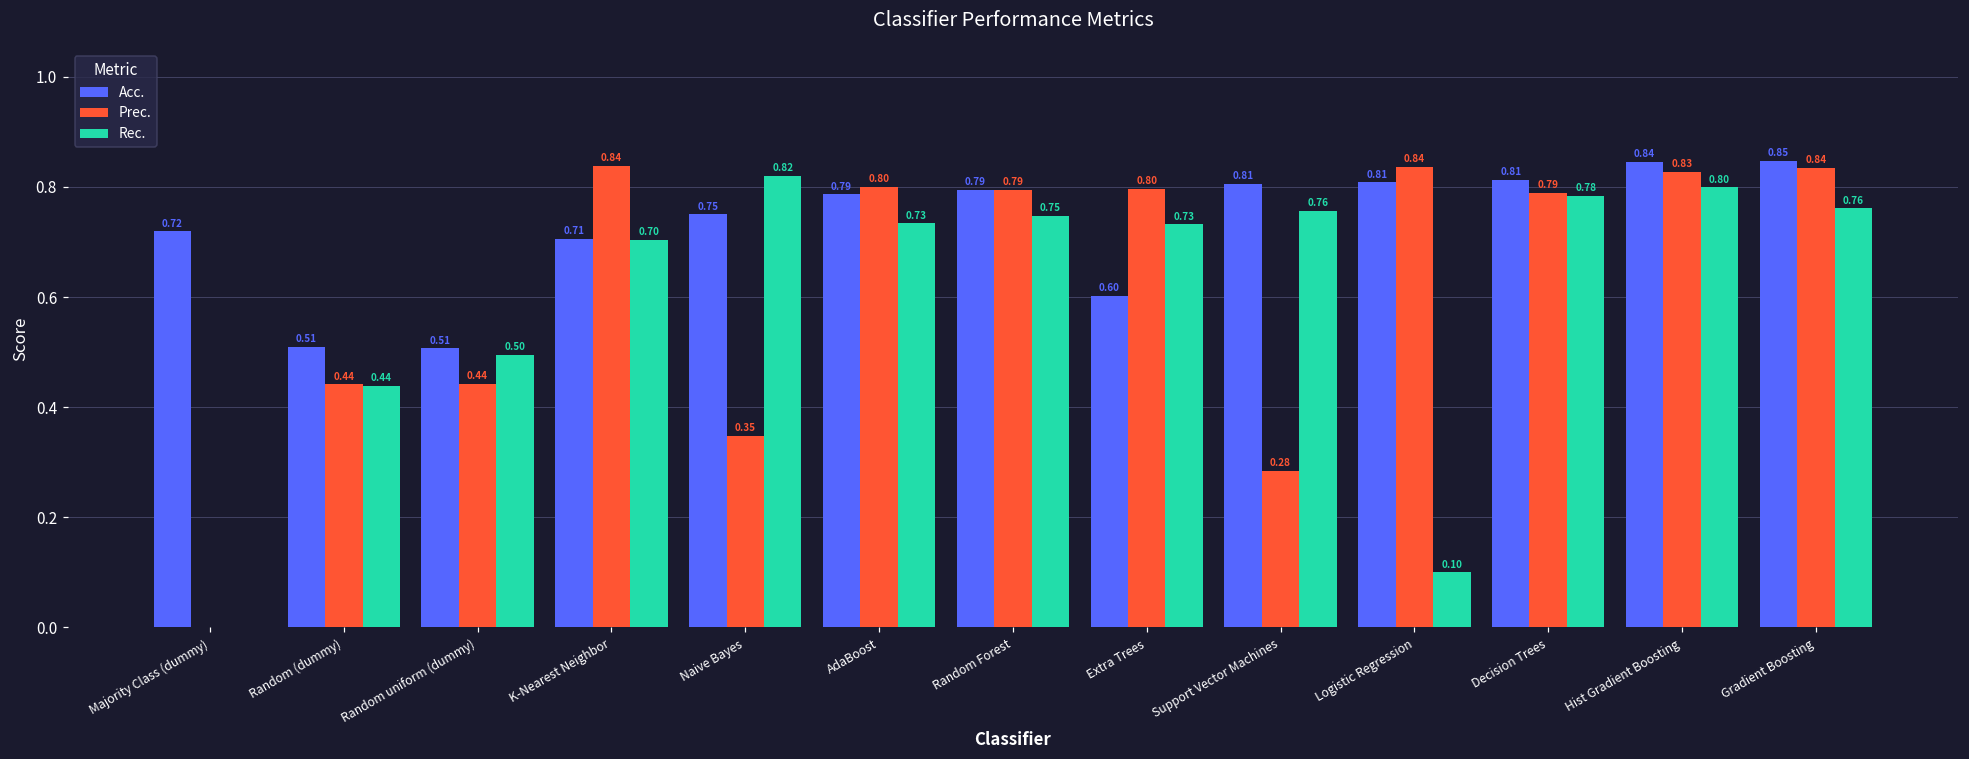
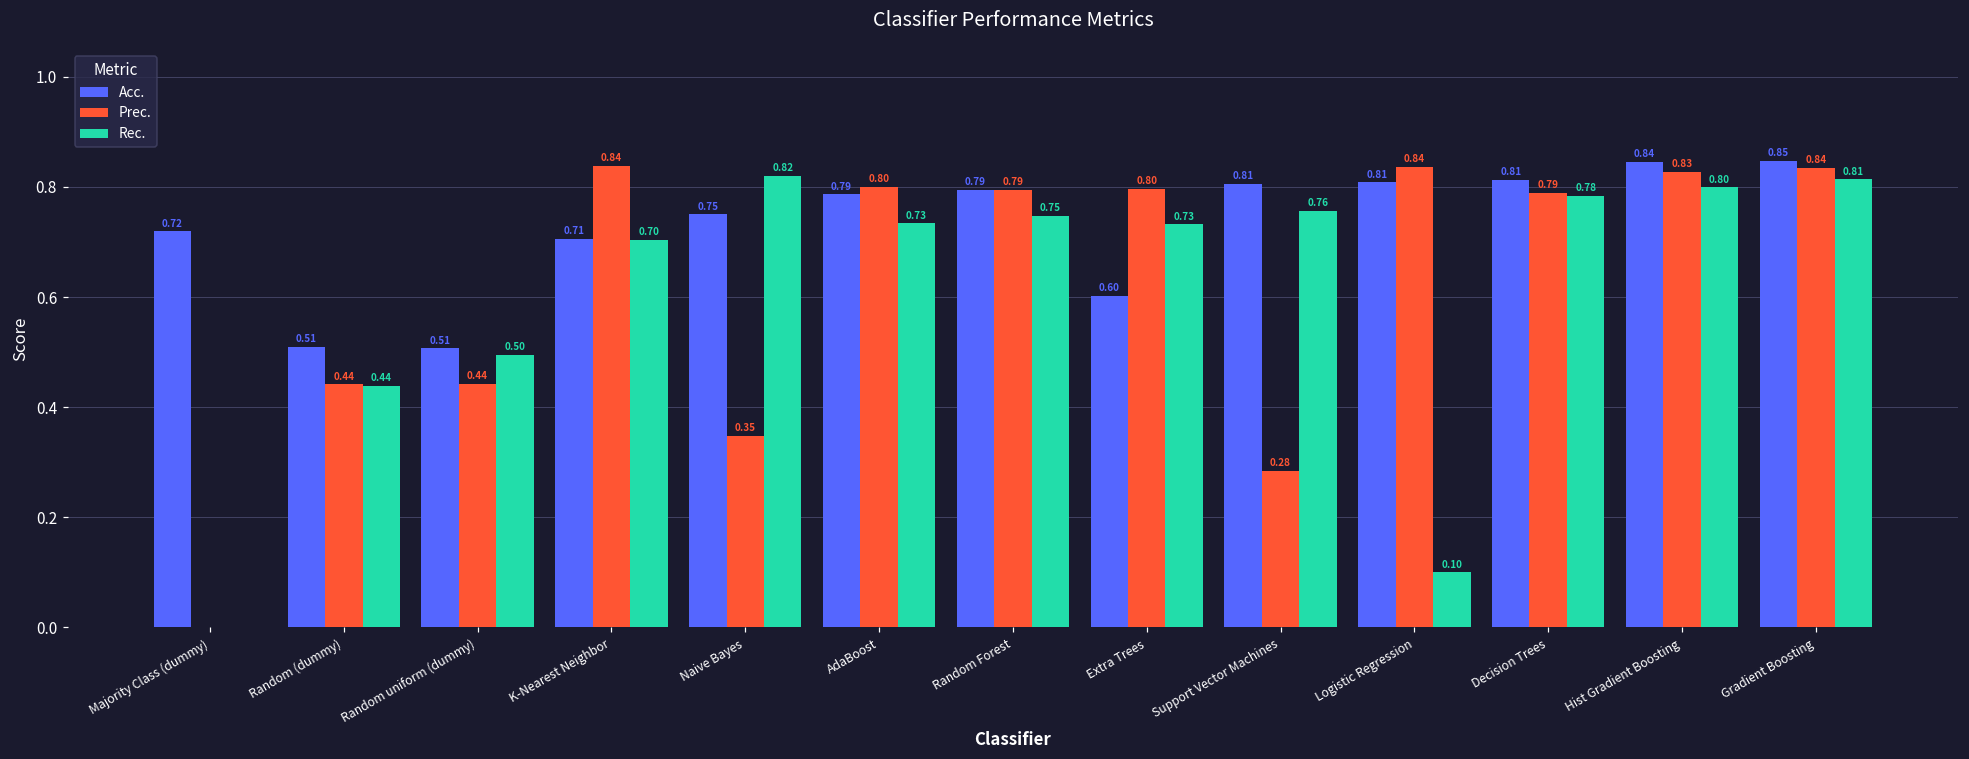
Rec., Gradient Boosting: 0.76 -> 0.81
